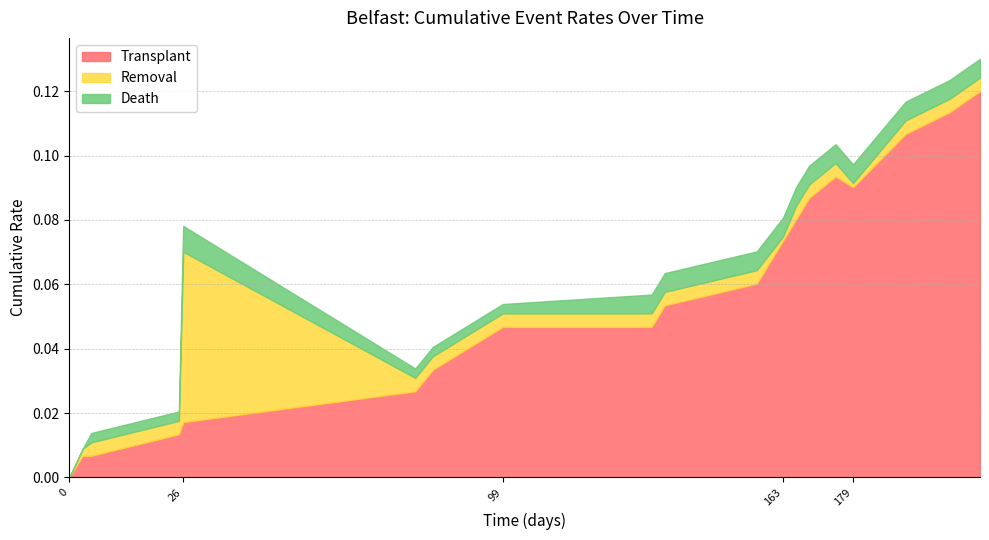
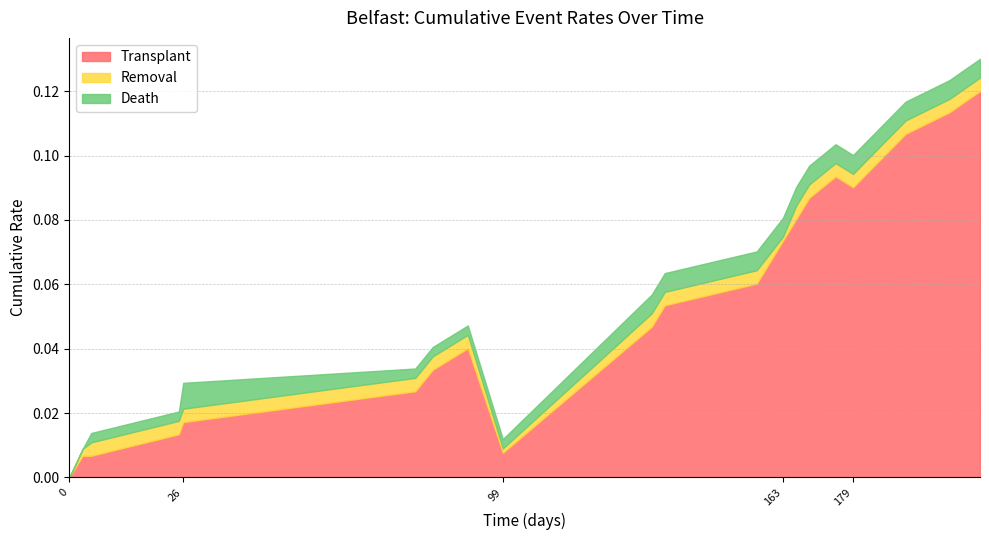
Removal, 26: 0.053 -> 0.004
Transplant, 99: 0.047 -> 0.008
Removal, 99: 0.004 -> 0.001
Removal, 179: 0.001 -> 0.004
